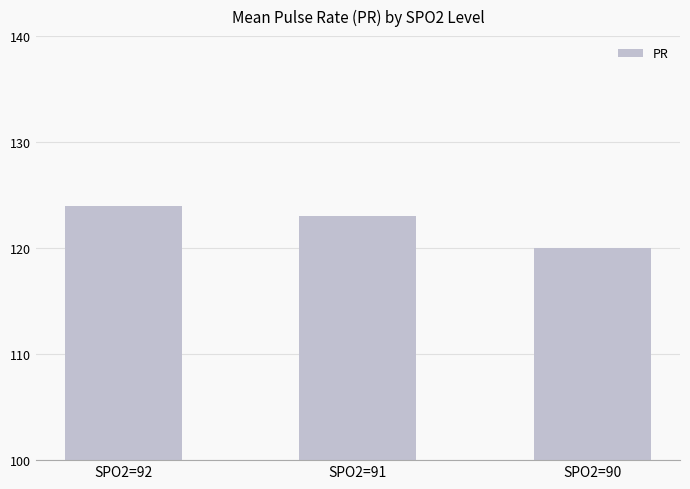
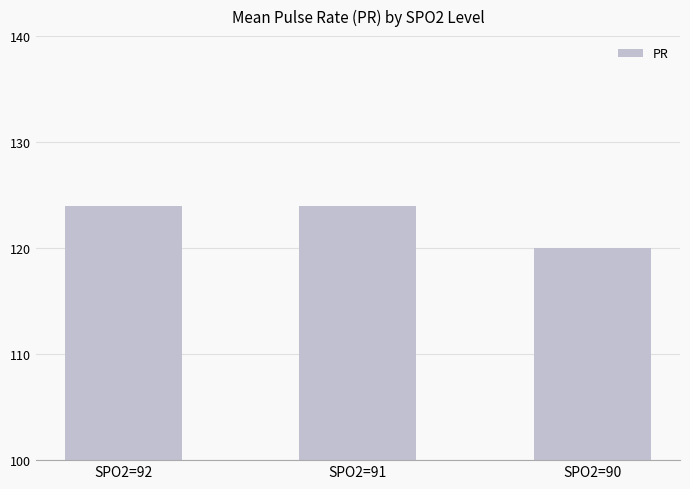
SPO2=91: 123 -> 124
